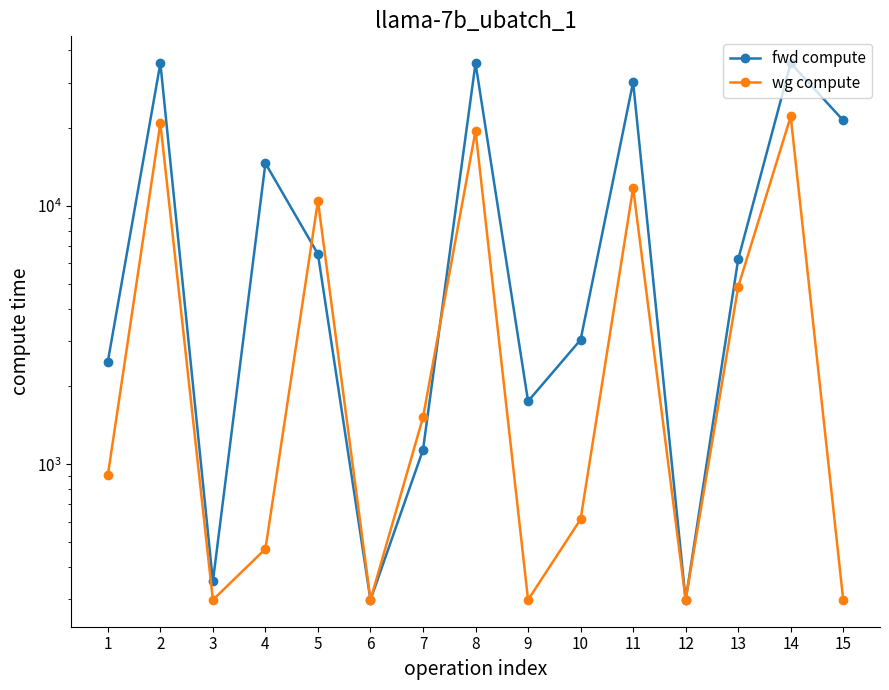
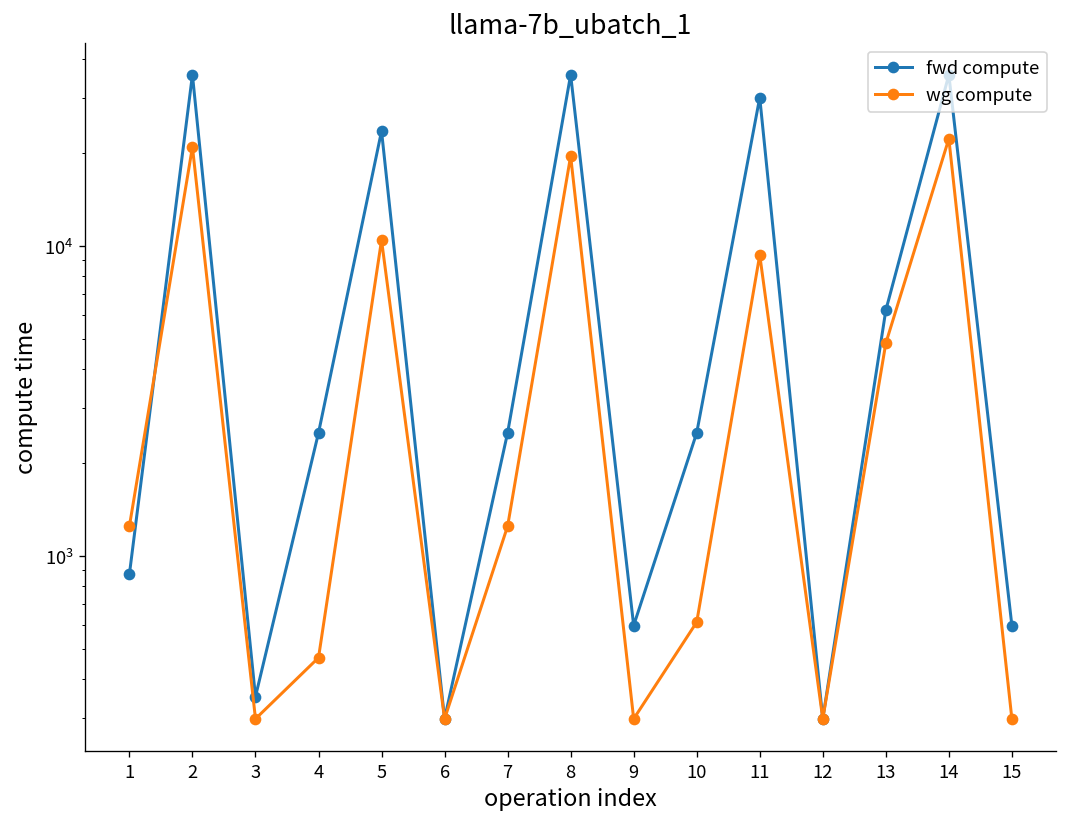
fwd compute, 1: 2500 -> 870
wg compute, 1: 910 -> 1200
fwd compute, 4: 15000 -> 2500
fwd compute, 5: 6500 -> 23000
fwd compute, 7: 1100 -> 2500
wg compute, 7: 1500 -> 1200
fwd compute, 9: 1800 -> 600
fwd compute, 10: 3000 -> 2500
wg compute, 11: 12000 -> 9400
fwd compute, 15: 21000 -> 600
